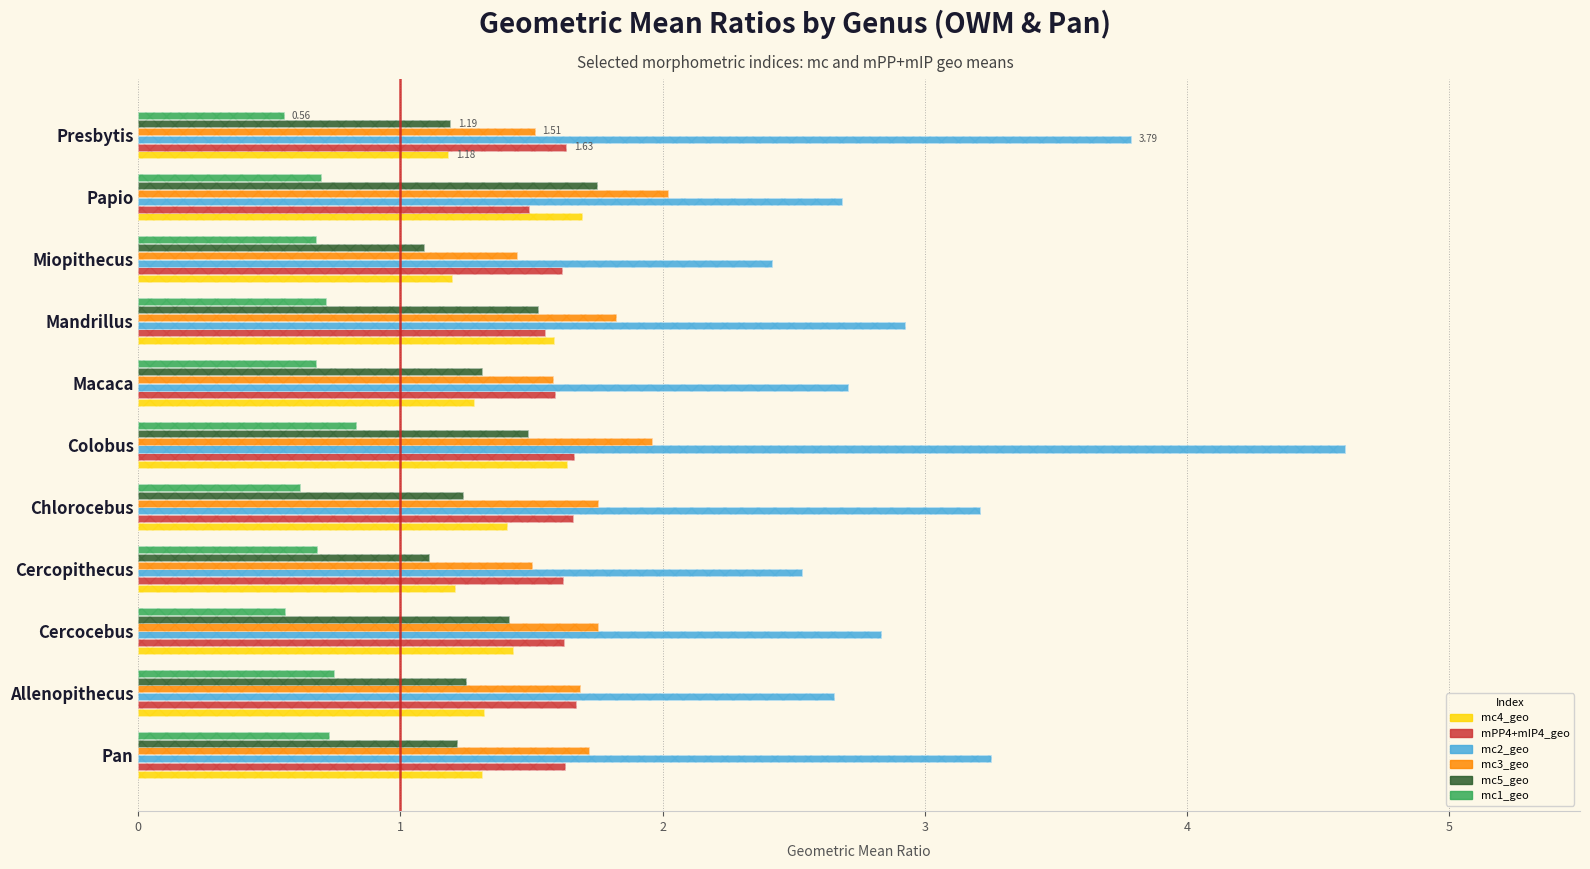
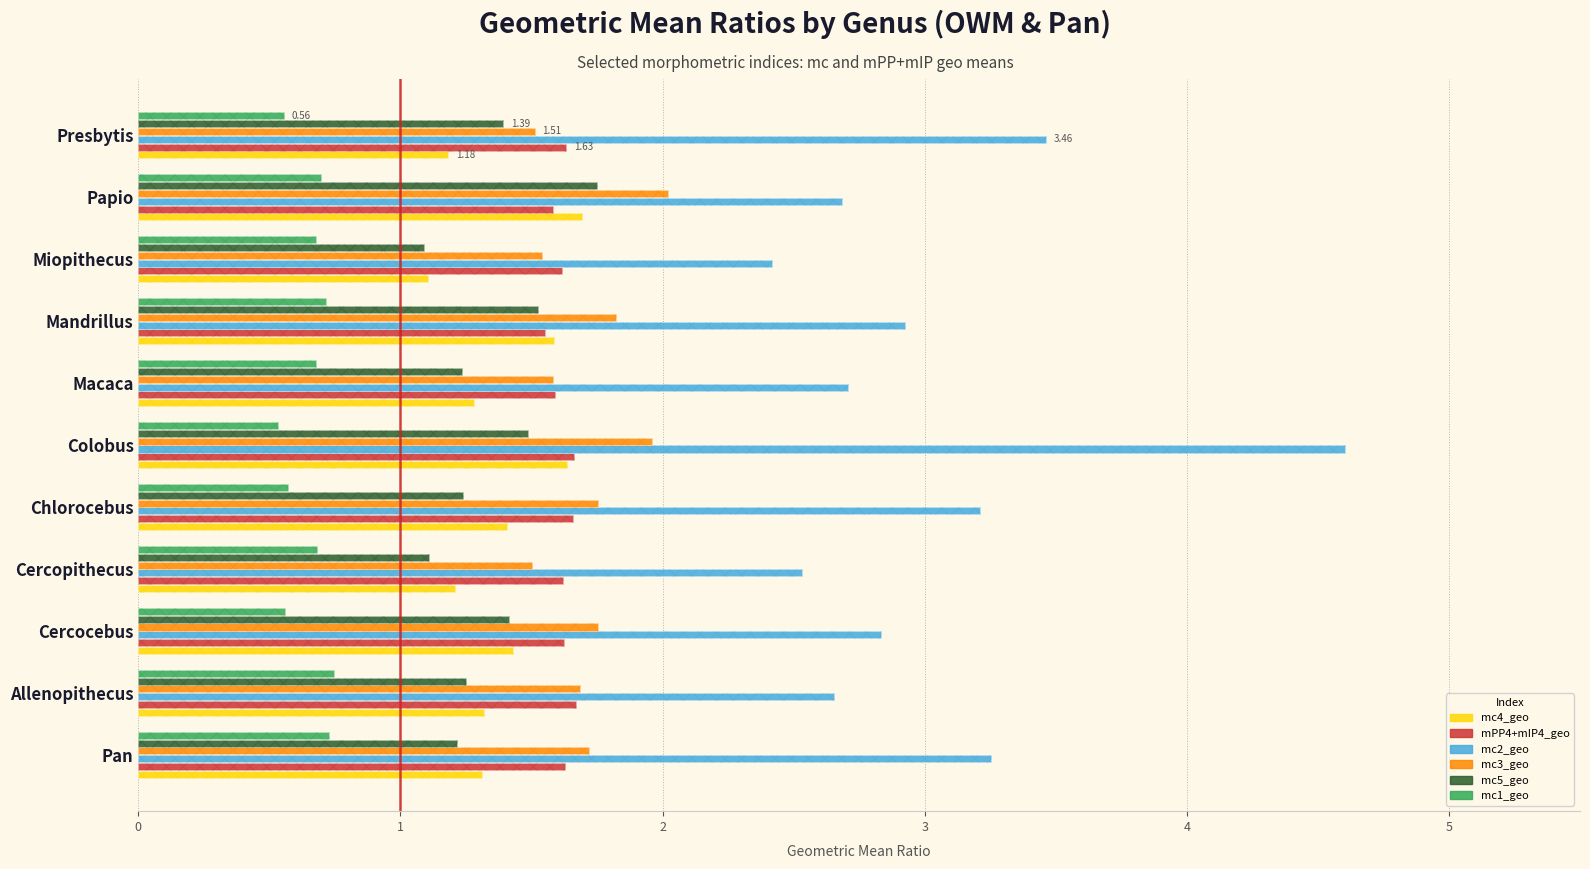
mc5_geo, Presbytis: 1.19 -> 1.39
mc2_geo, Presbytis: 3.79 -> 3.46
mPP4+mIP4_geo, Papio: 1.49 -> 1.58
mc3_geo, Miopithecus: 1.44 -> 1.54
mc4_geo, Miopithecus: 1.20 -> 1.11
mc5_geo, Macaca: 1.31 -> 1.24
mc1_geo, Colobus: 0.83 -> 0.53
mc1_geo, Chlorocebus: 0.61 -> 0.57
